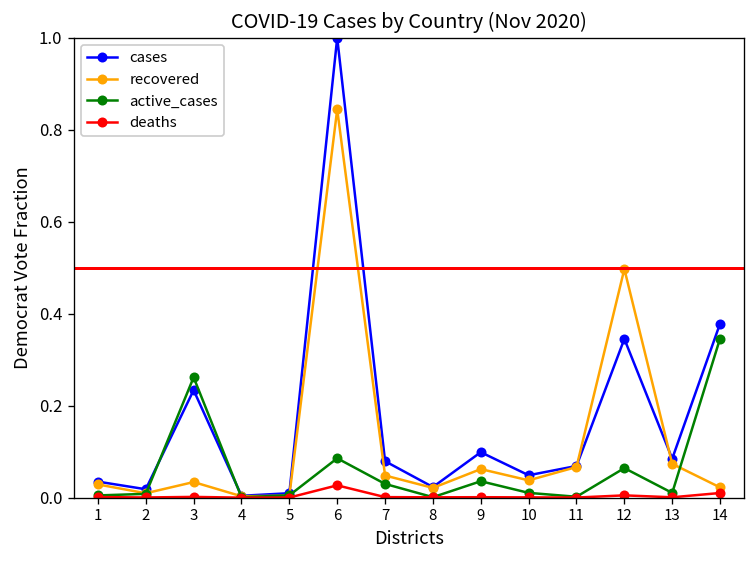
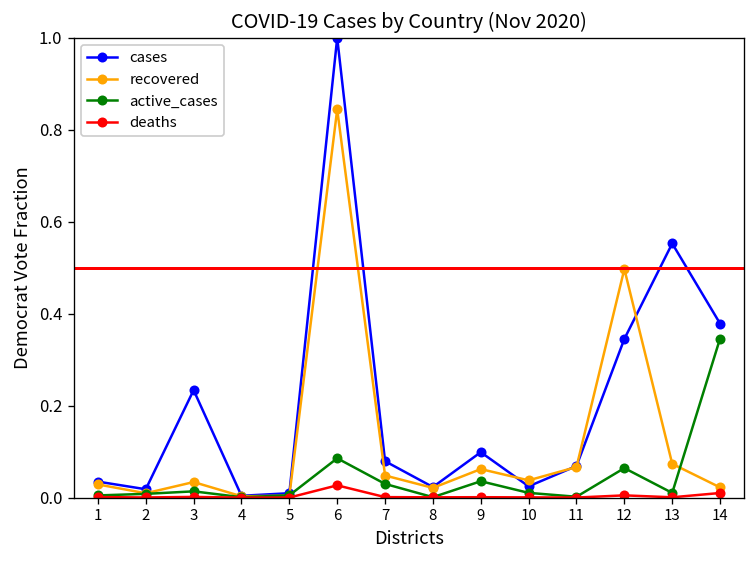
active_cases, 3: 0.26 -> 0.01
cases, 10: 0.05 -> 0.02
cases, 13: 0.08 -> 0.55
